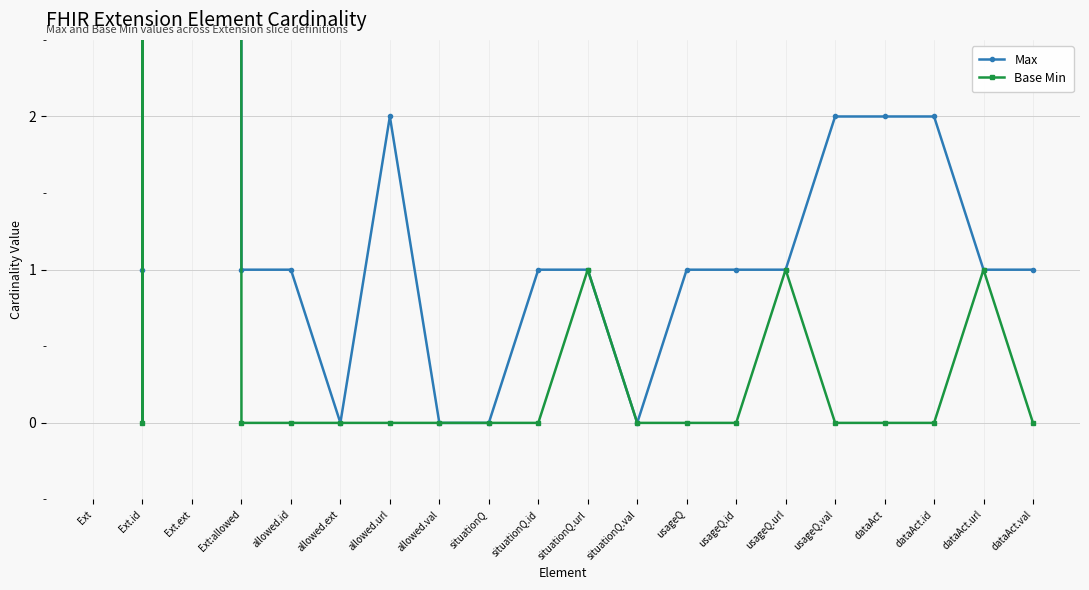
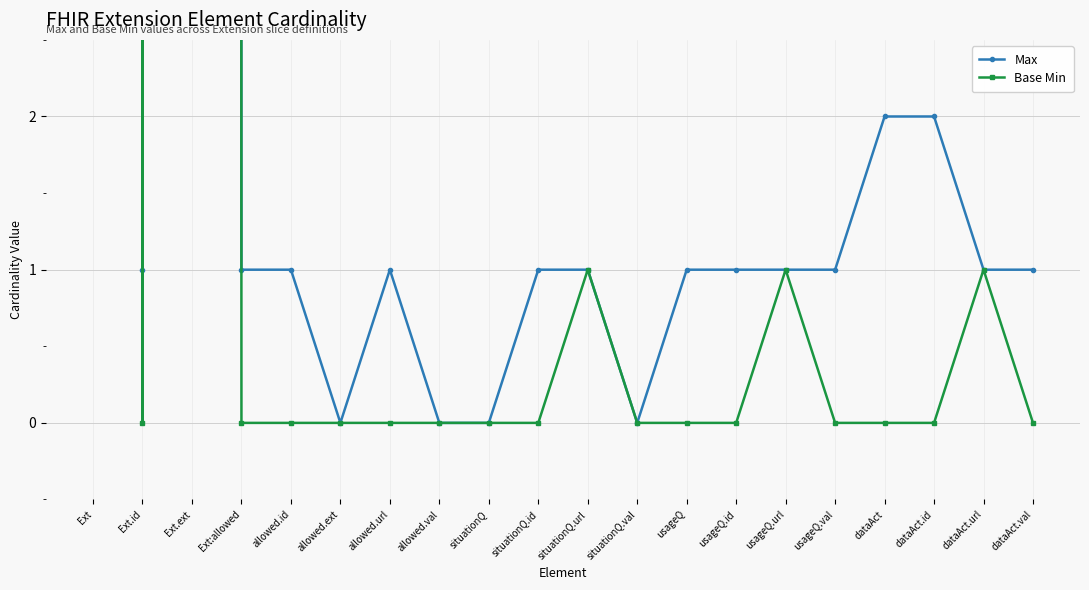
Max, allowed.url: 2 -> 1
Max, usageQ.val: 2 -> 1
